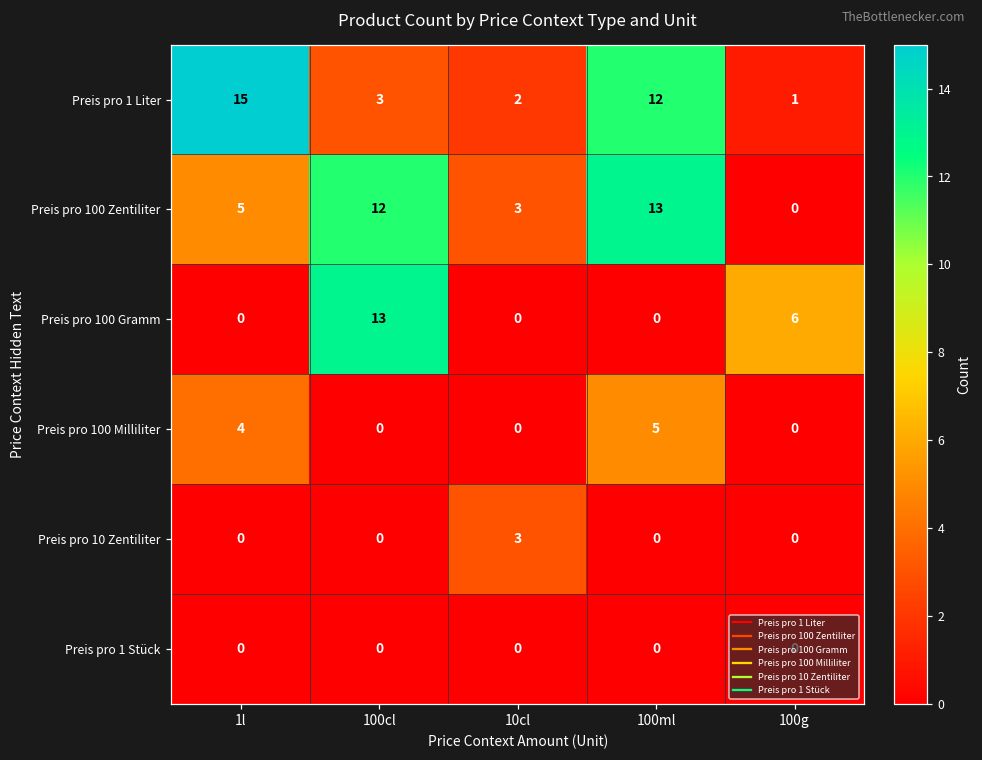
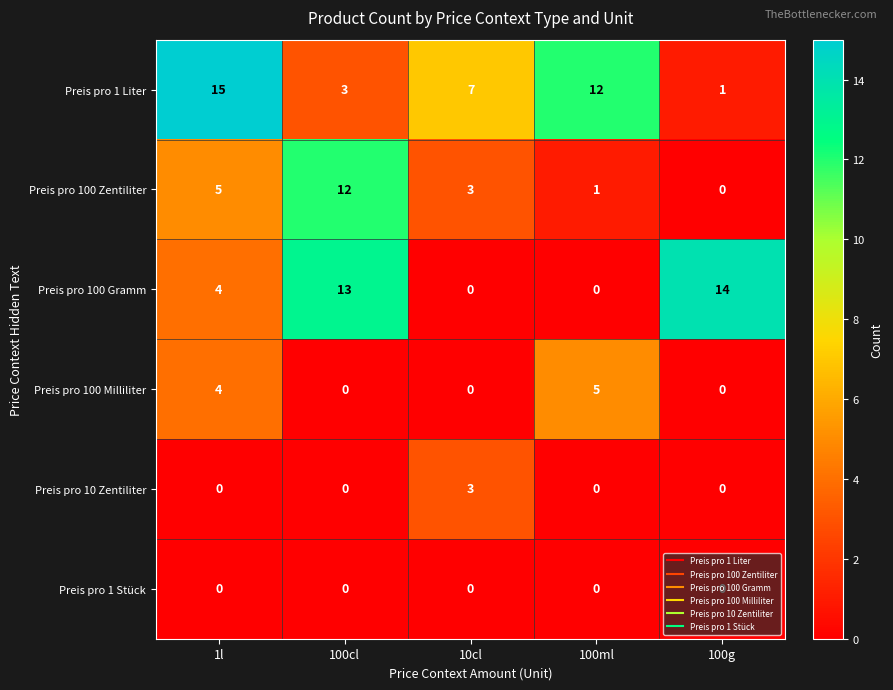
Preis pro 1 Liter, 10cl: 2 -> 7
Preis pro 100 Zentiliter, 100ml: 13 -> 1
Preis pro 100 Gramm, 1l: 0 -> 4
Preis pro 100 Gramm, 100g: 6 -> 14
